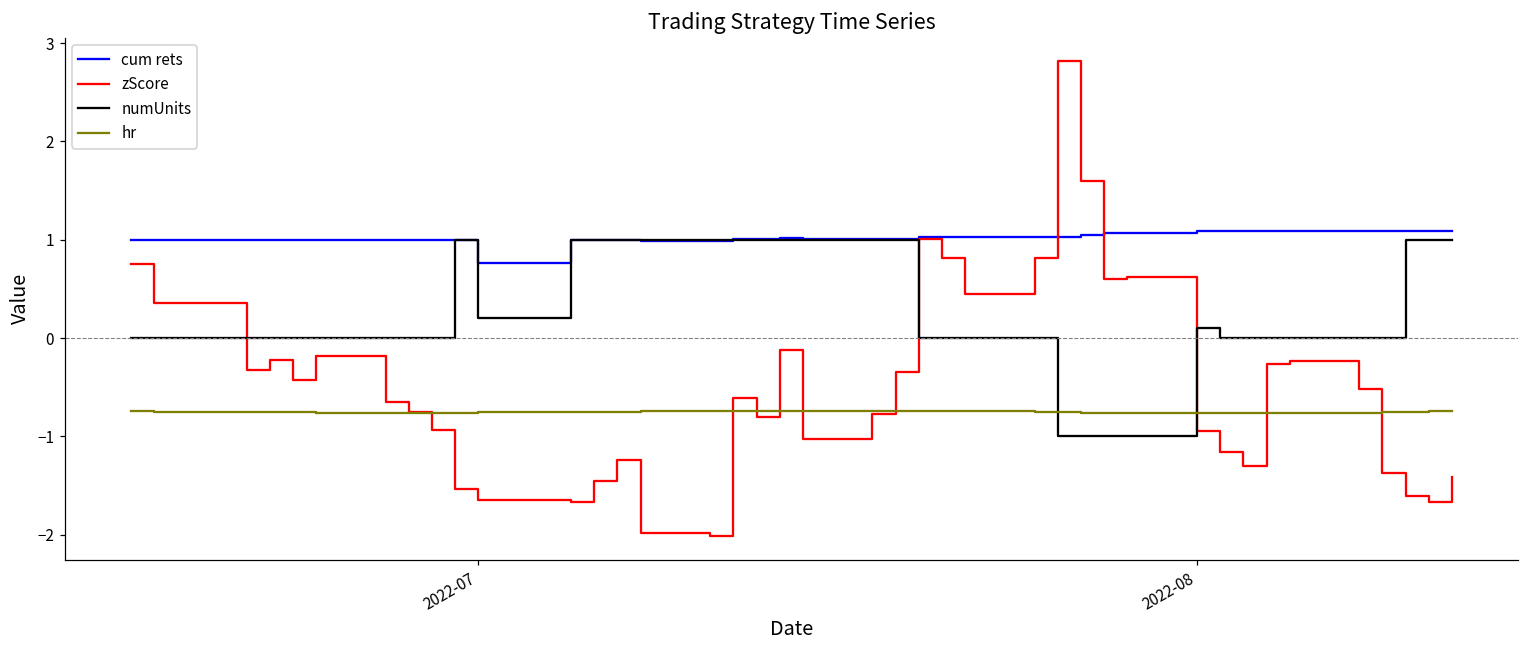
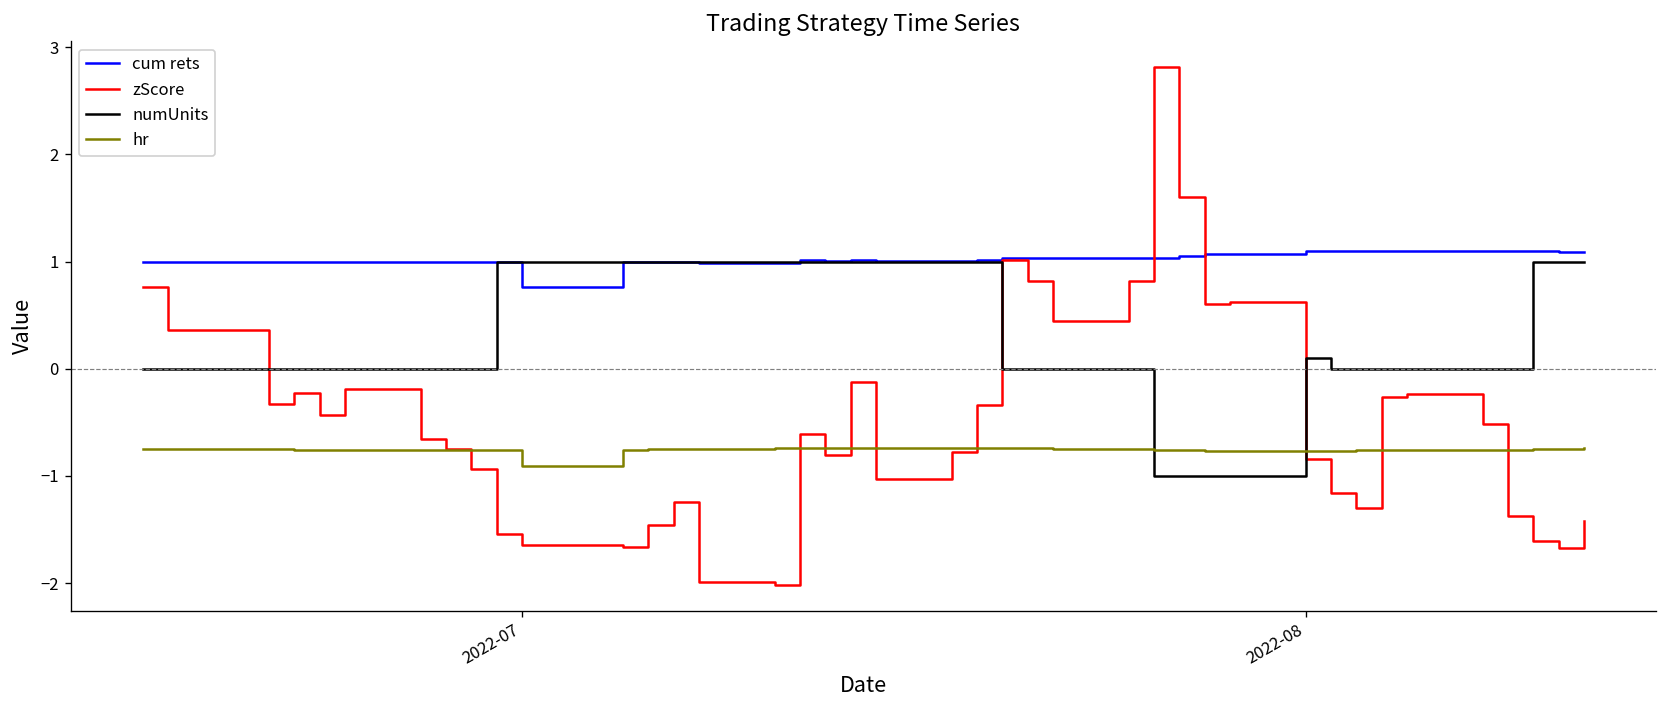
numUnits, 2022-07: 0.2 -> 1.0
hr, 2022-07: -0.8 -> -0.9
zScore, 2022-08: -0.9 -> -0.8
